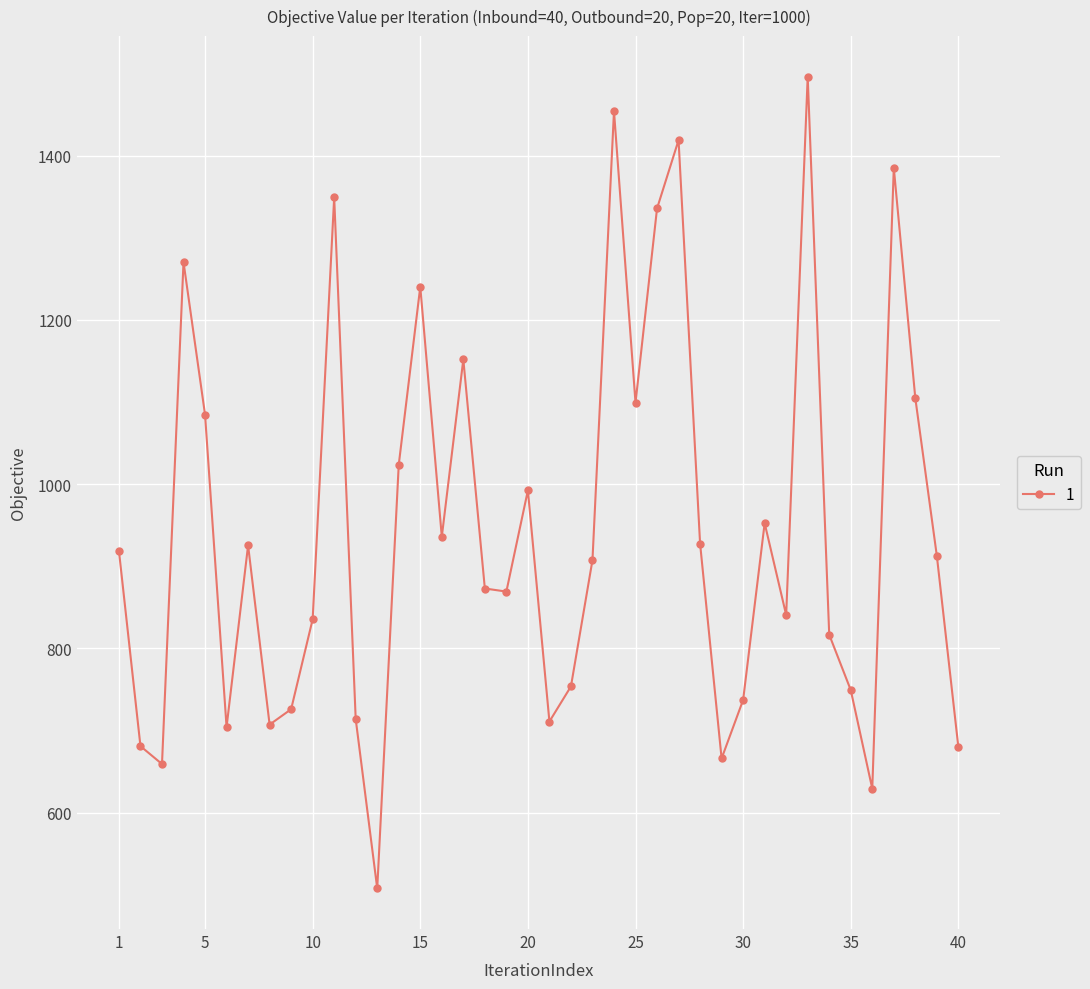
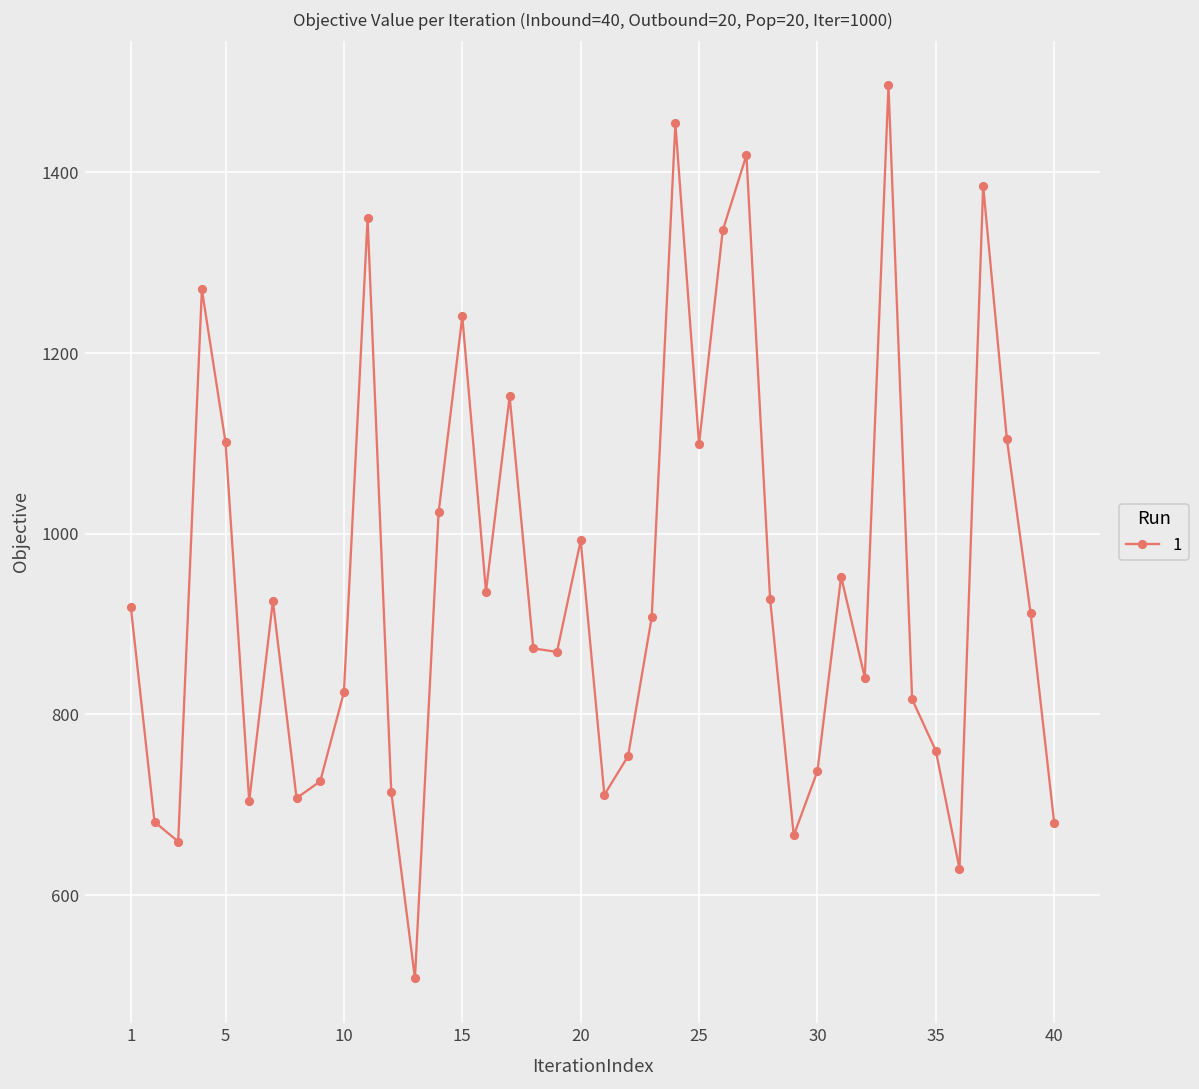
5: 1080 -> 1100
10: 840 -> 820
35: 750 -> 760
